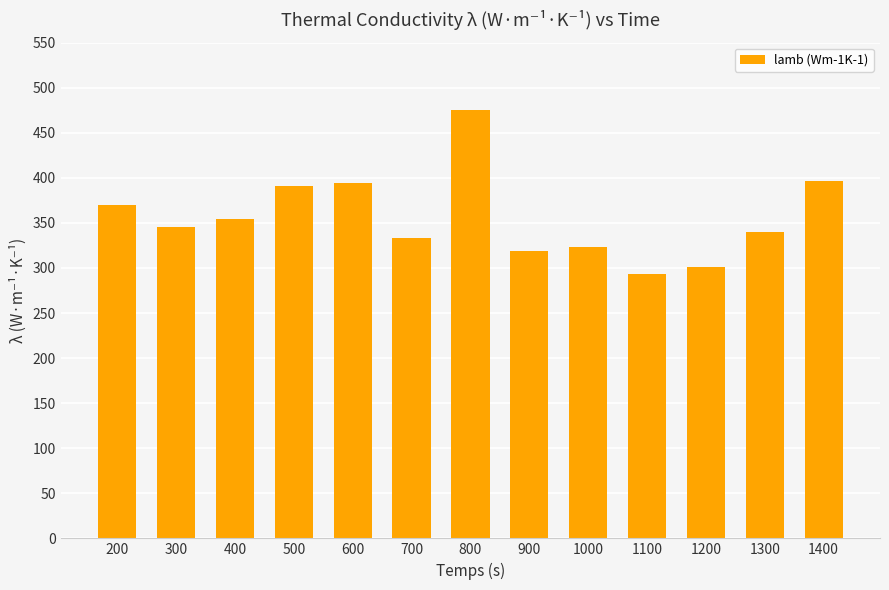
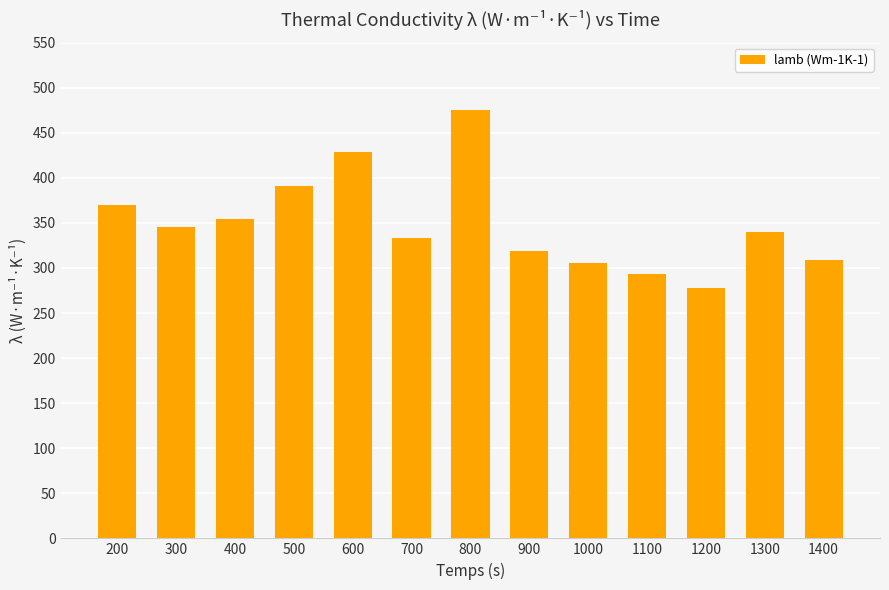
600: 390 -> 430
1000: 320 -> 310
1200: 300 -> 280
1400: 400 -> 310
